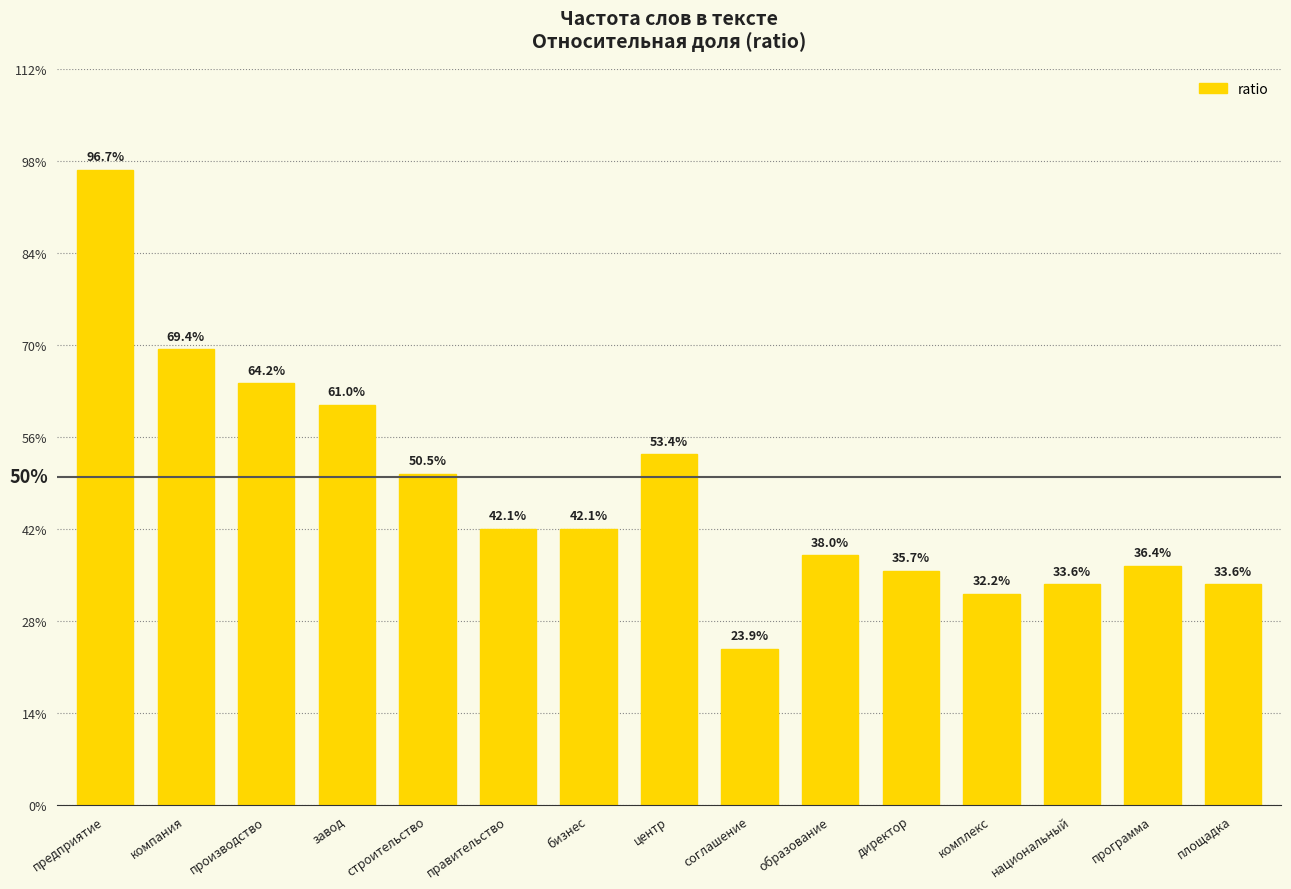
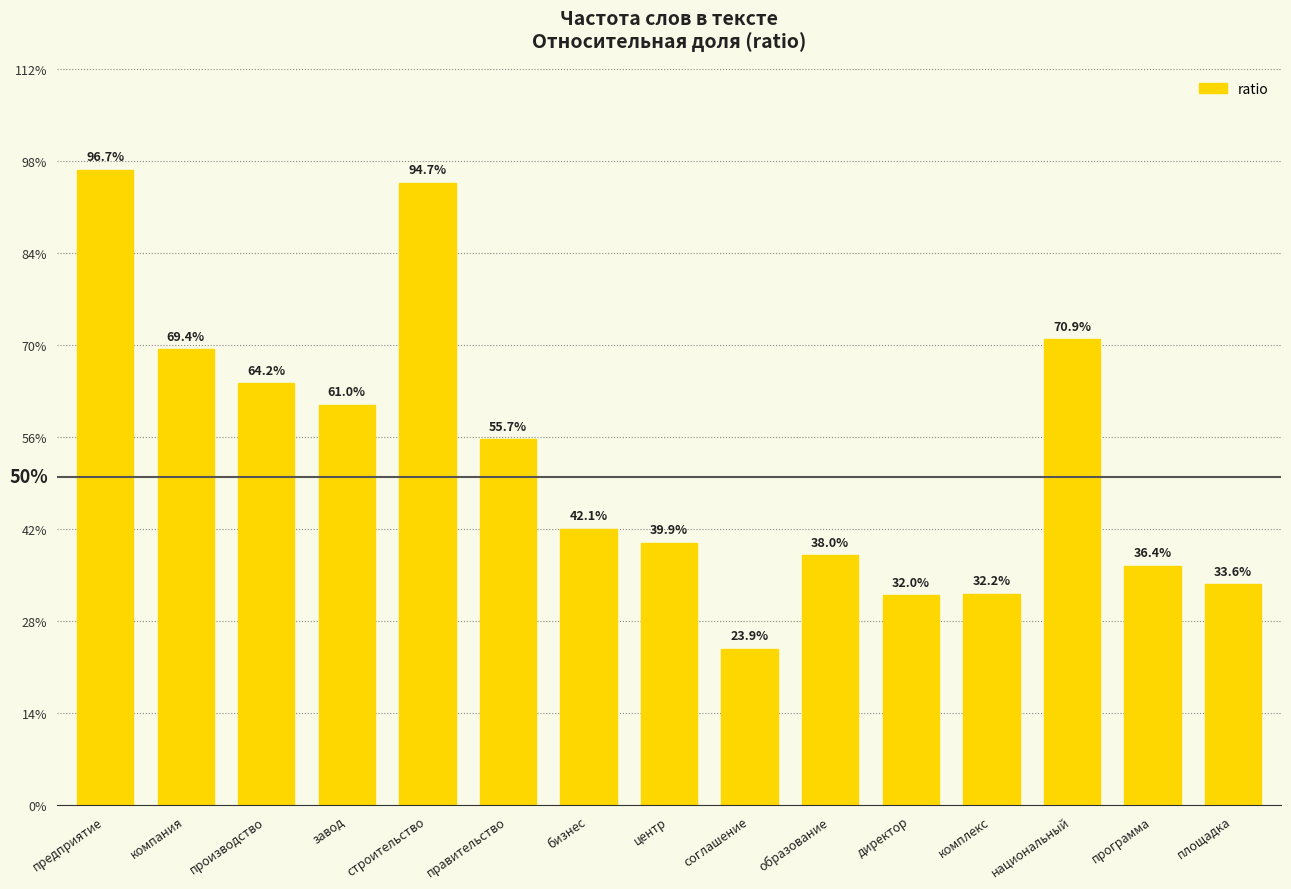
строительство: 50.5% -> 94.7%
правительство: 42.1% -> 55.7%
центр: 53.4% -> 39.9%
директор: 35.7% -> 32.0%
национальный: 33.6% -> 70.9%
